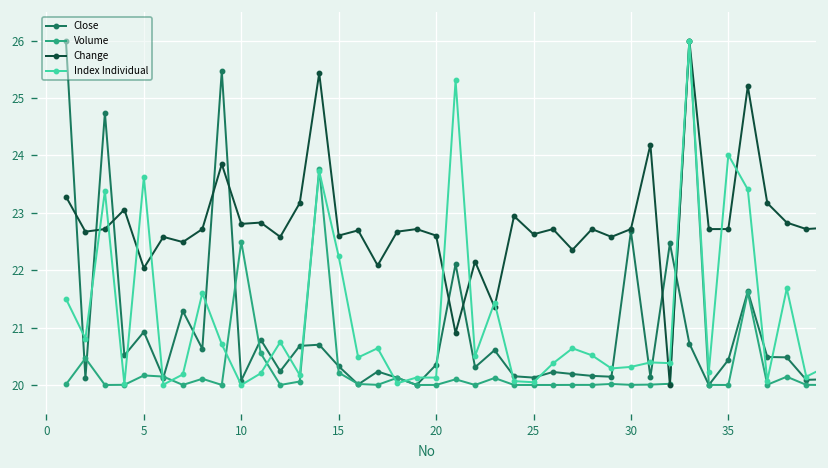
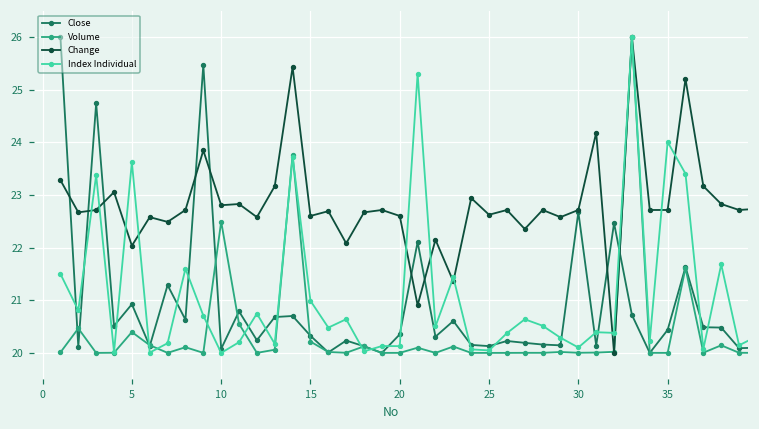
Volume, 5: 20.2 -> 20.4
Index Individual, 15: 22.2 -> 21.0
Index Individual, 30: 20.3 -> 20.1
